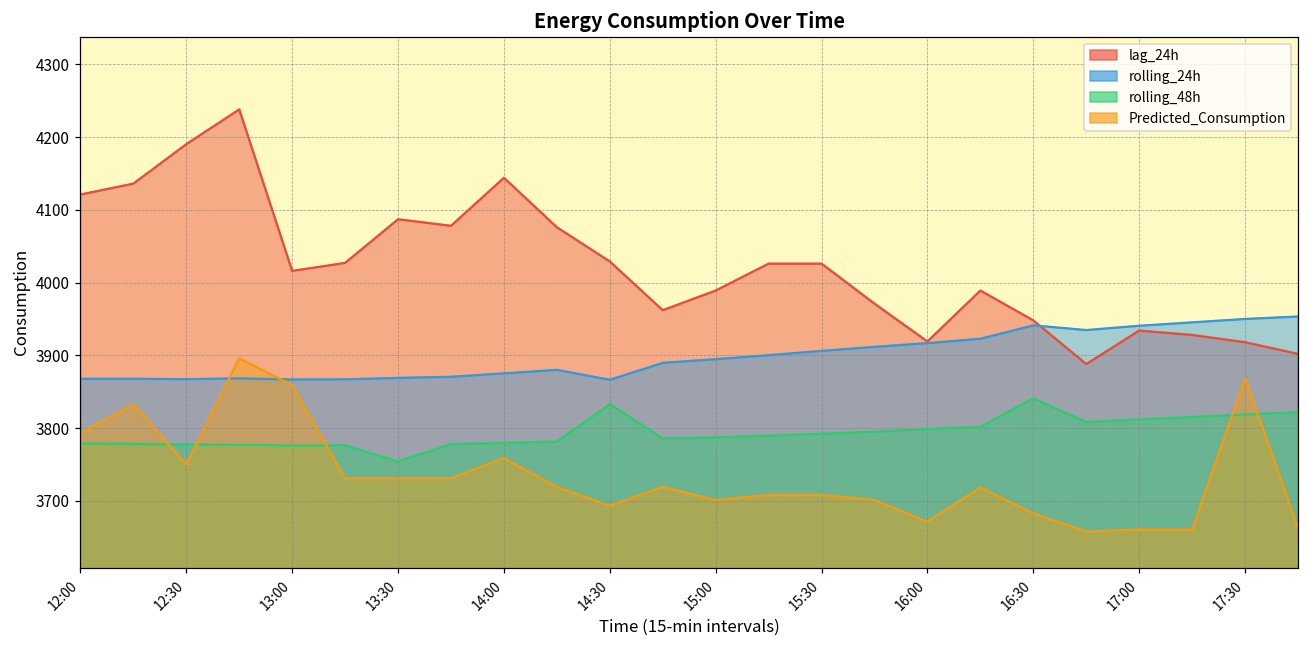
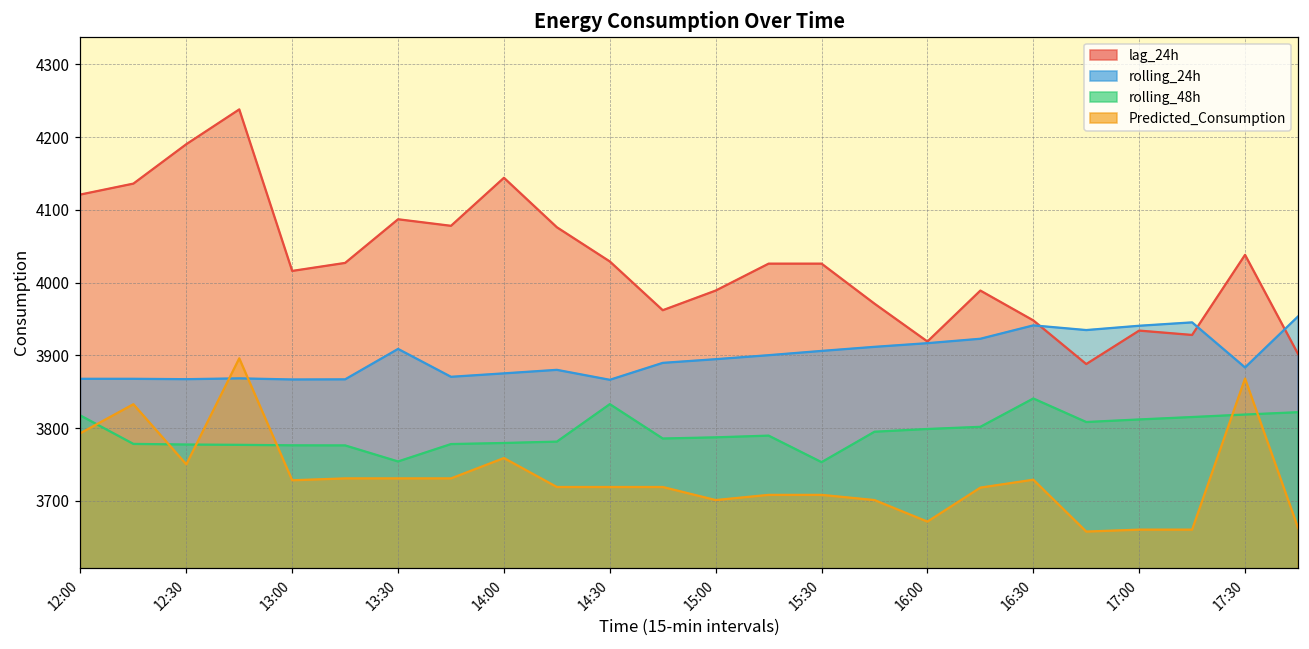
rolling_48h, 12:00: 3780 -> 3820
Predicted_Consumption, 13:00: 3860 -> 3730
rolling_24h, 13:30: 3870 -> 3910
Predicted_Consumption, 14:30: 3690 -> 3720
rolling_48h, 15:30: 3790 -> 3750
Predicted_Consumption, 16:30: 3680 -> 3730
lag_24h, 17:30: 3920 -> 4040
rolling_24h, 17:30: 3950 -> 3880
